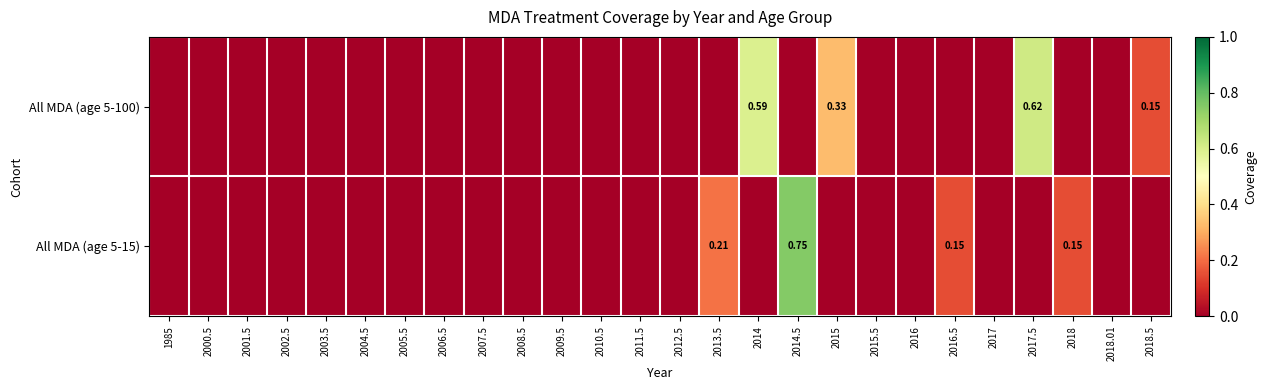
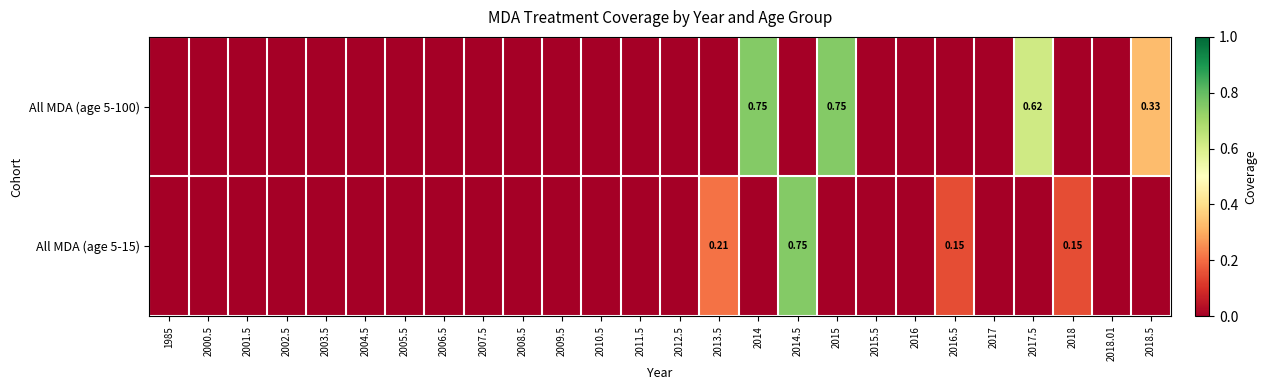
All MDA (age 5-100), 2014: 0.59 -> 0.75
All MDA (age 5-100), 2015: 0.33 -> 0.75
All MDA (age 5-100), 2018.5: 0.15 -> 0.33
